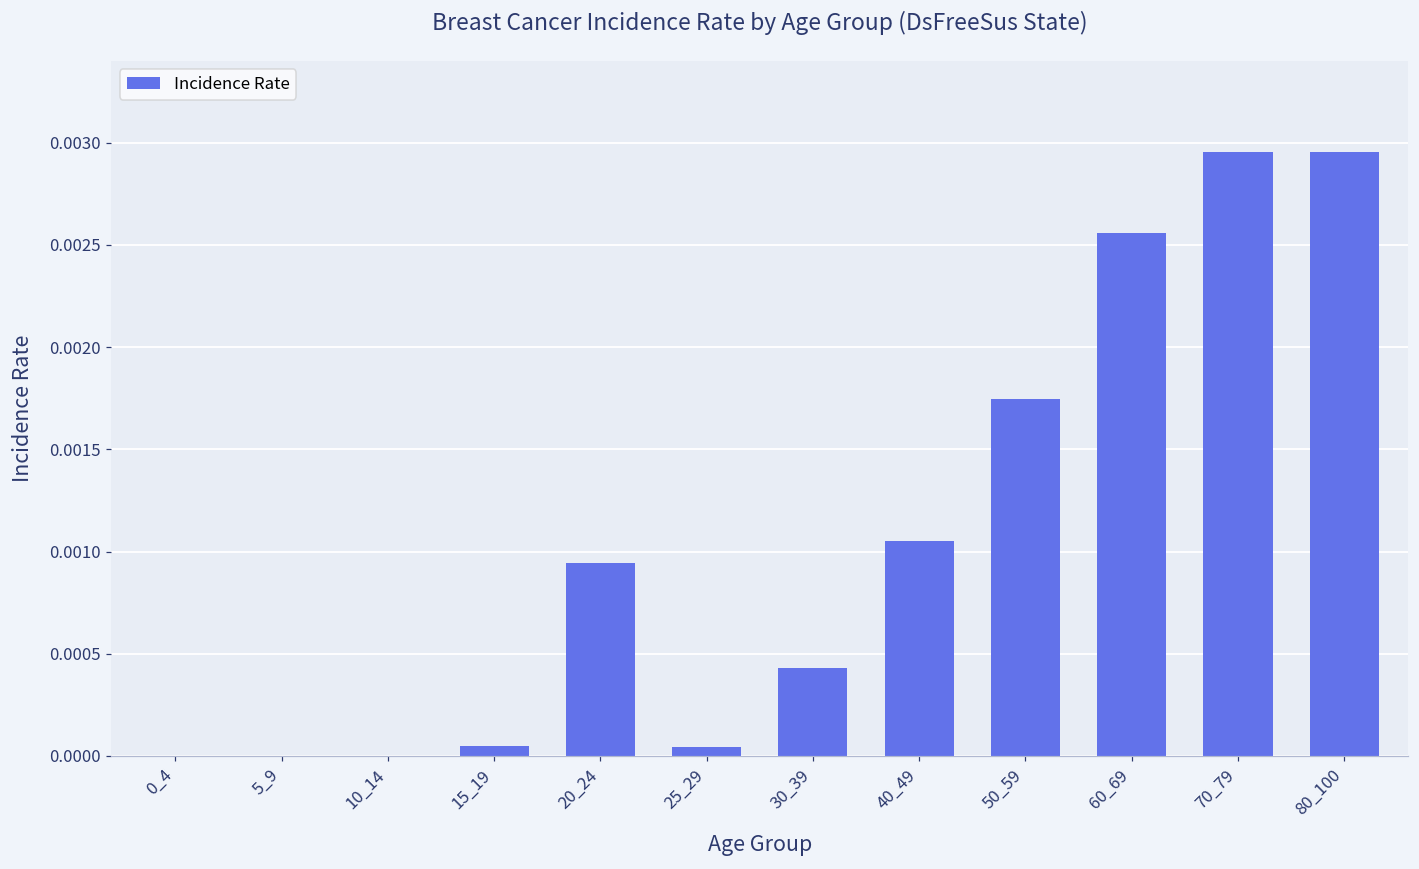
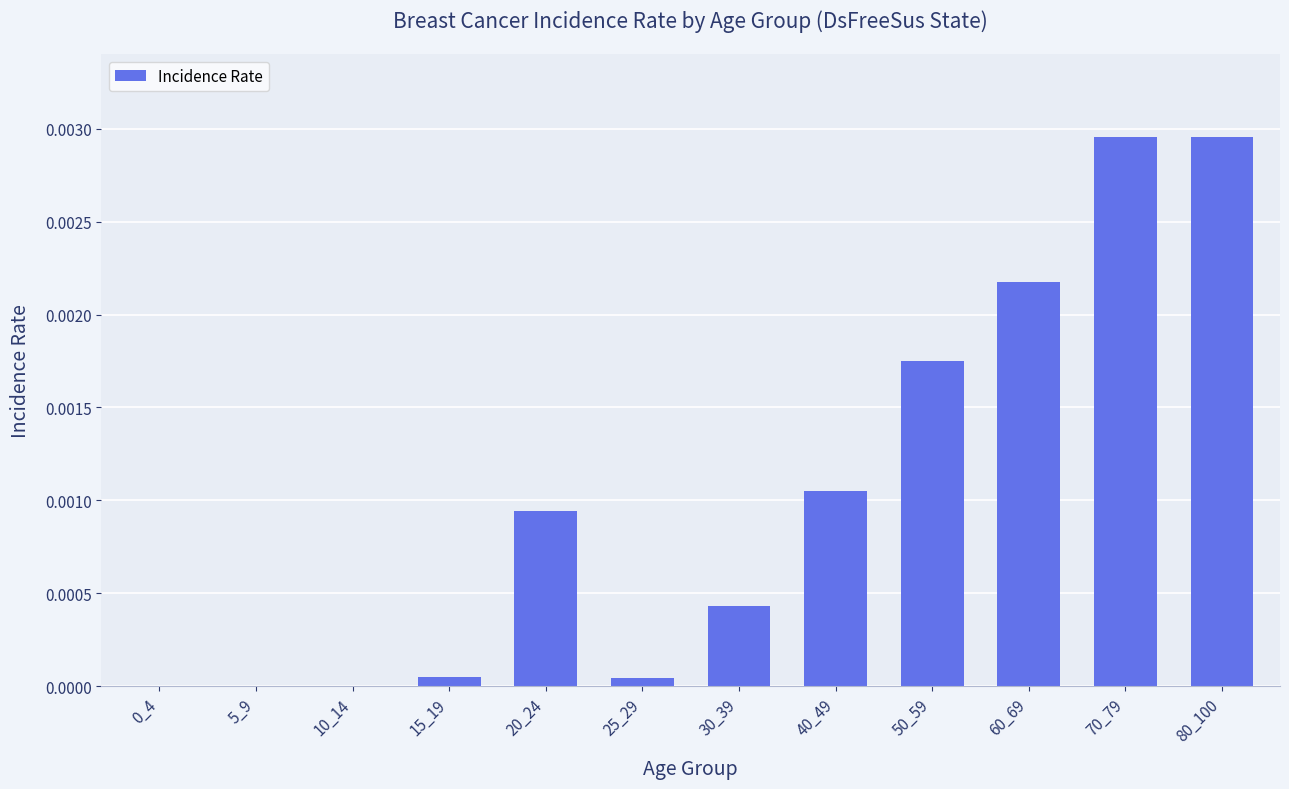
60_69: 0.00256 -> 0.00218
